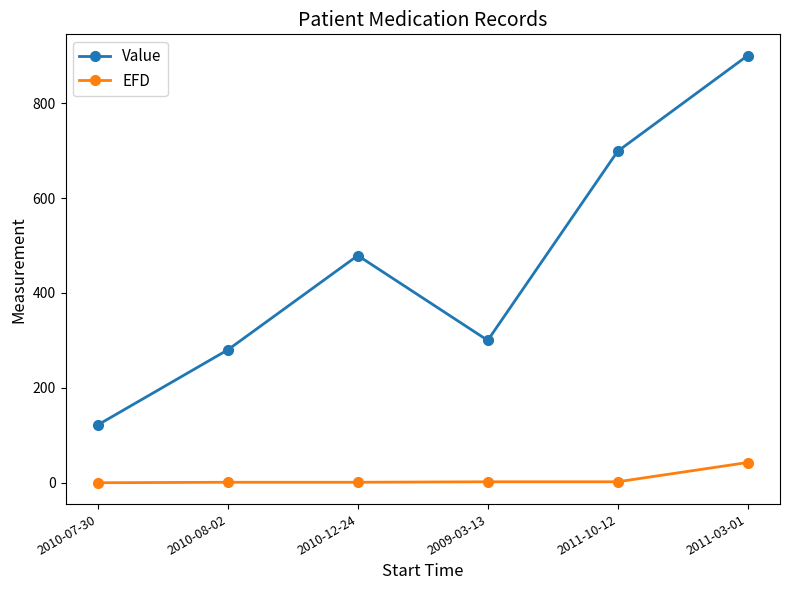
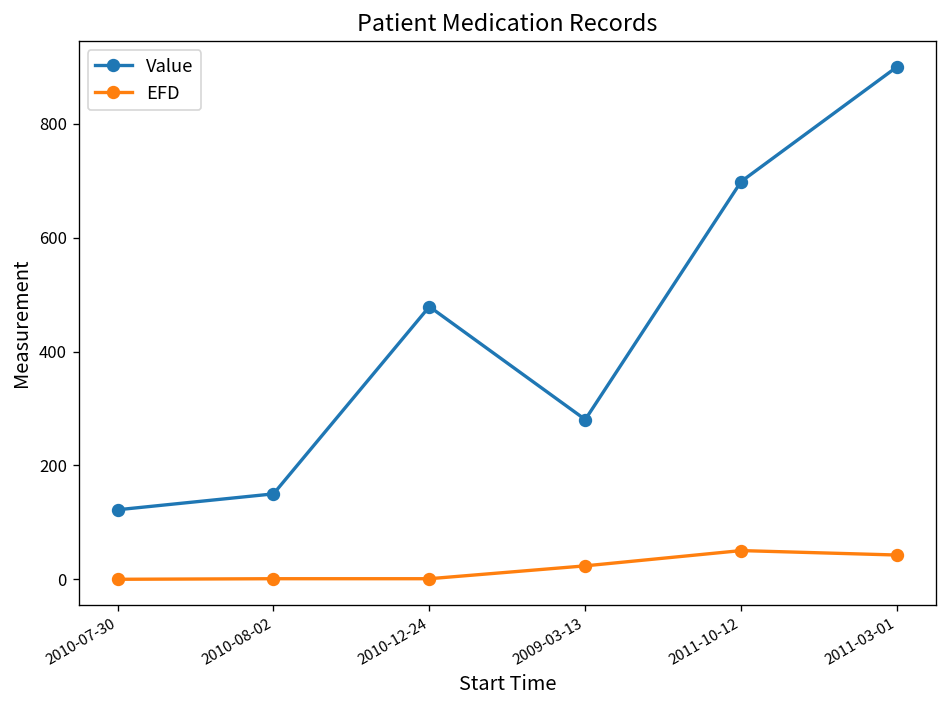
Value, 2010-08-02: 280 -> 150
Value, 2009-03-13: 300 -> 280
EFD, 2009-03-13: 0 -> 20
EFD, 2011-10-12: 0 -> 50
